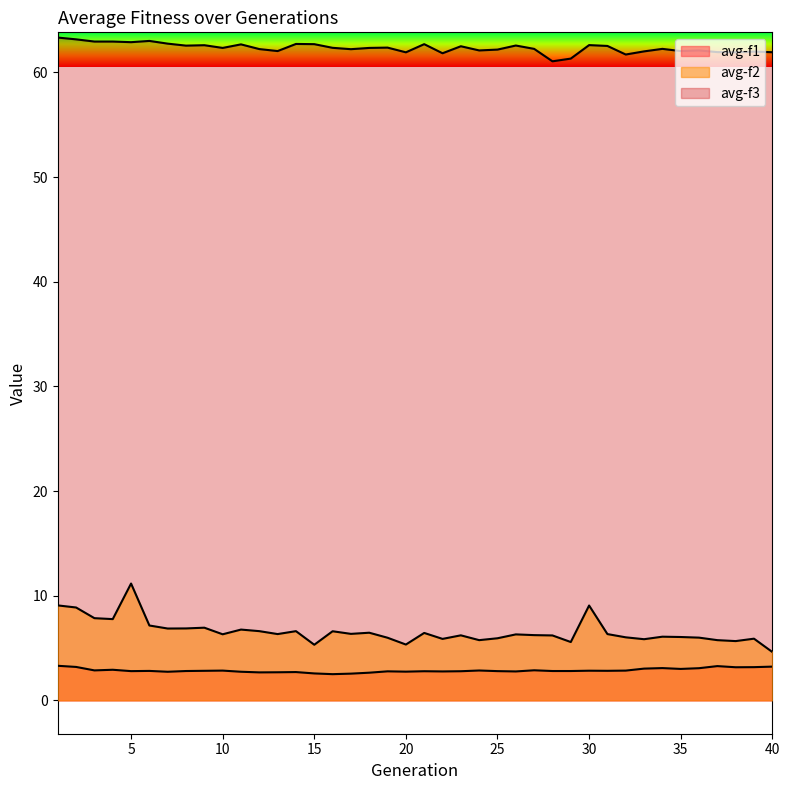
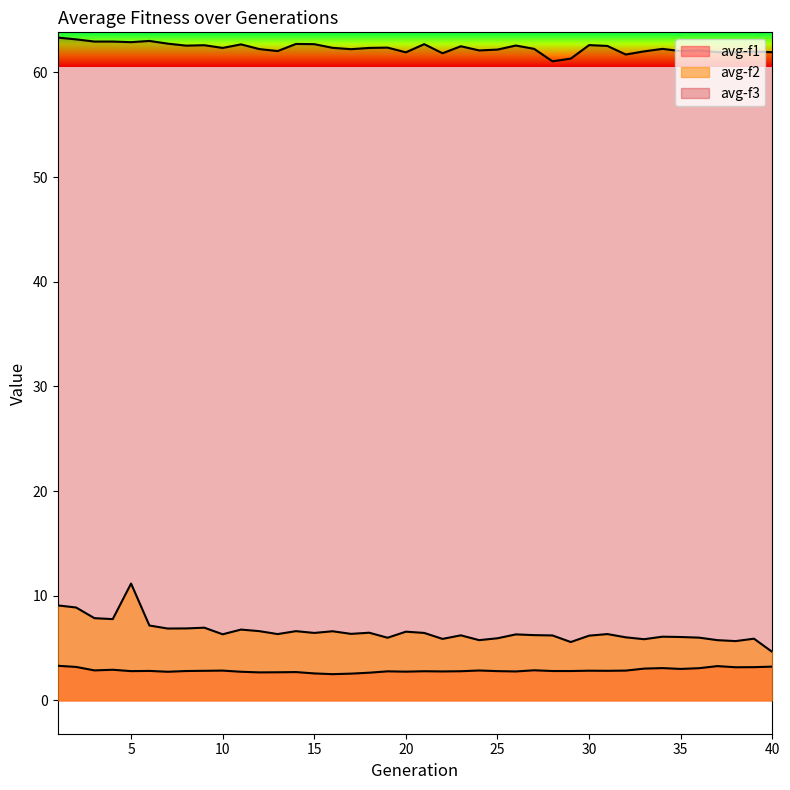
avg-f2, 15: 5.3 -> 6.4
avg-f2, 20: 5.3 -> 6.6
avg-f2, 30: 9.1 -> 6.2
